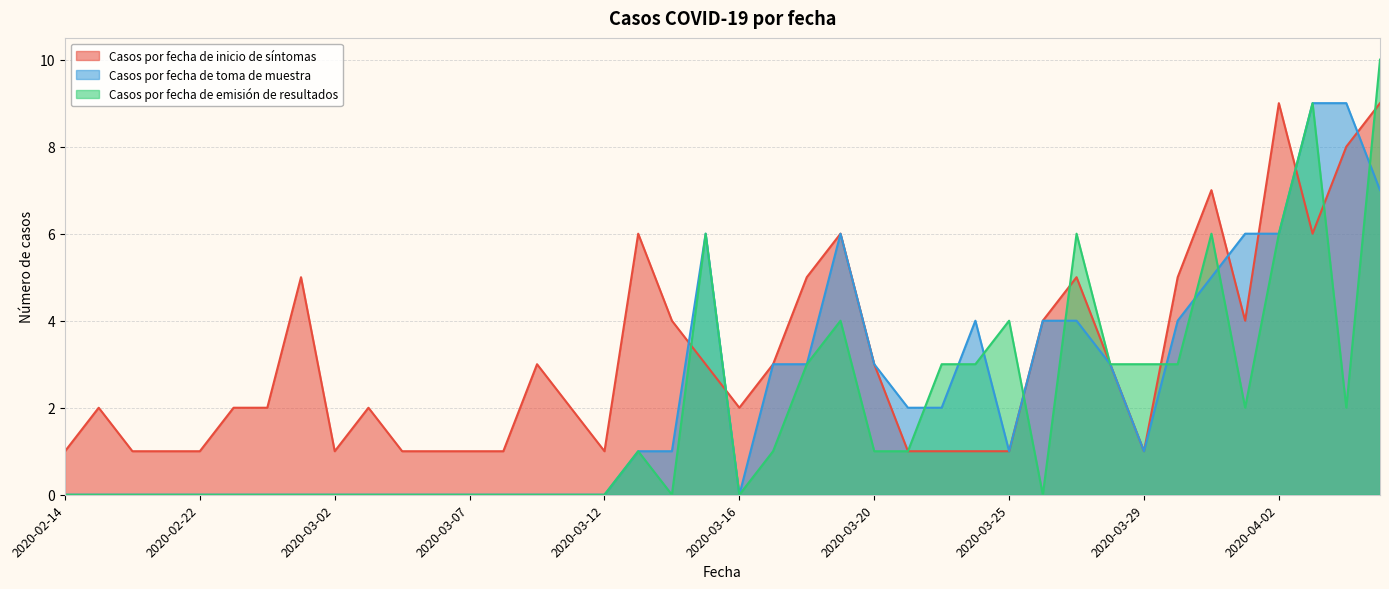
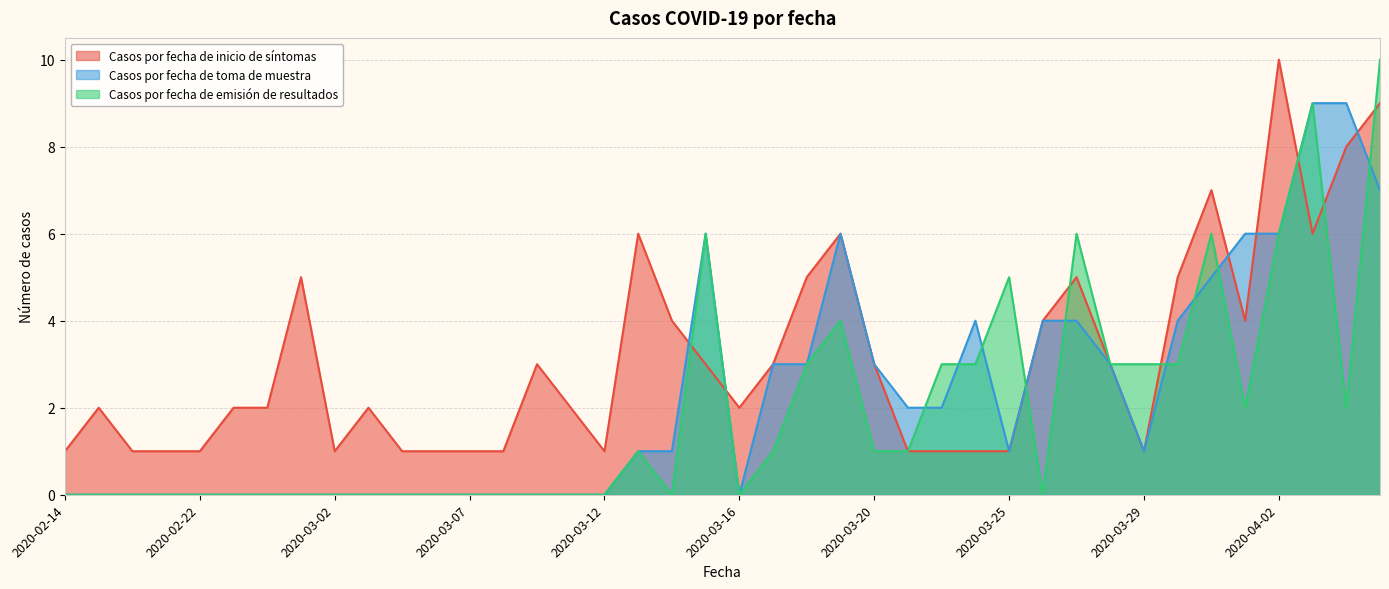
Casos por fecha de emisión de resultados, 2020-03-25: 4 -> 5
Casos por fecha de inicio de síntomas, 2020-04-02: 9 -> 10
